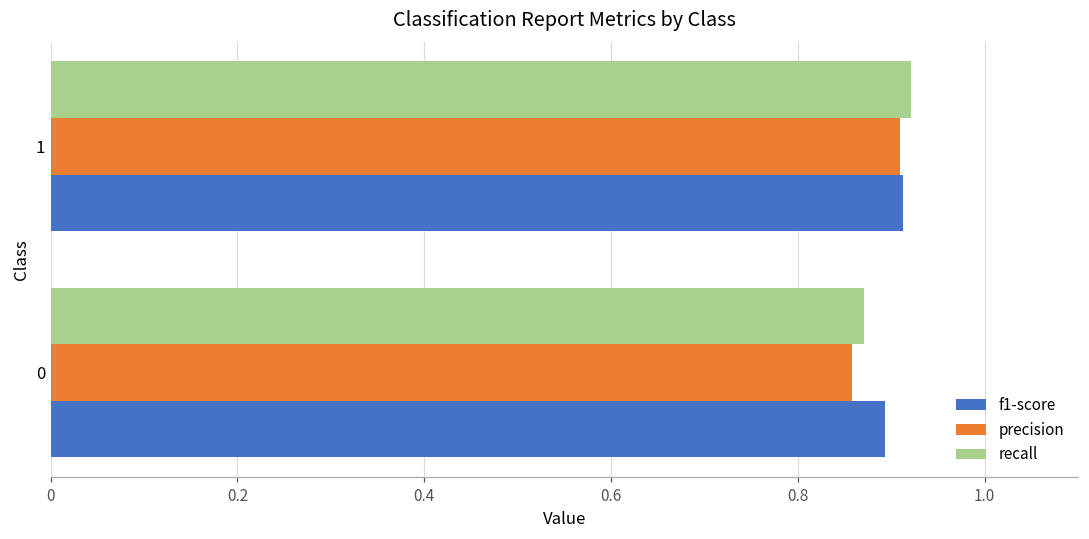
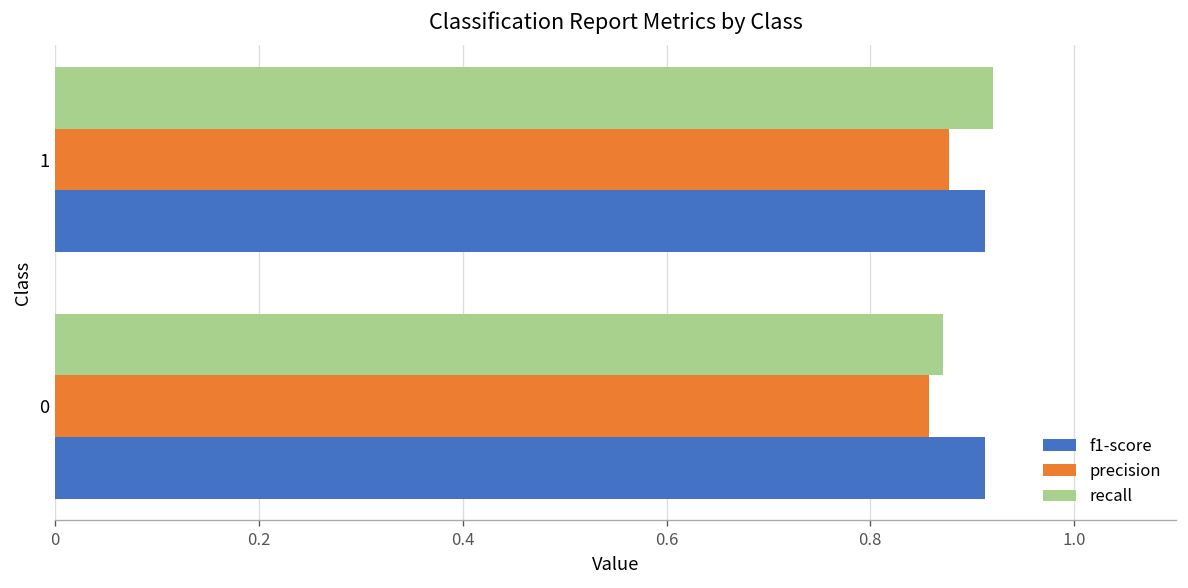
precision, 1: 0.91 -> 0.88
f1-score, 0: 0.89 -> 0.91
